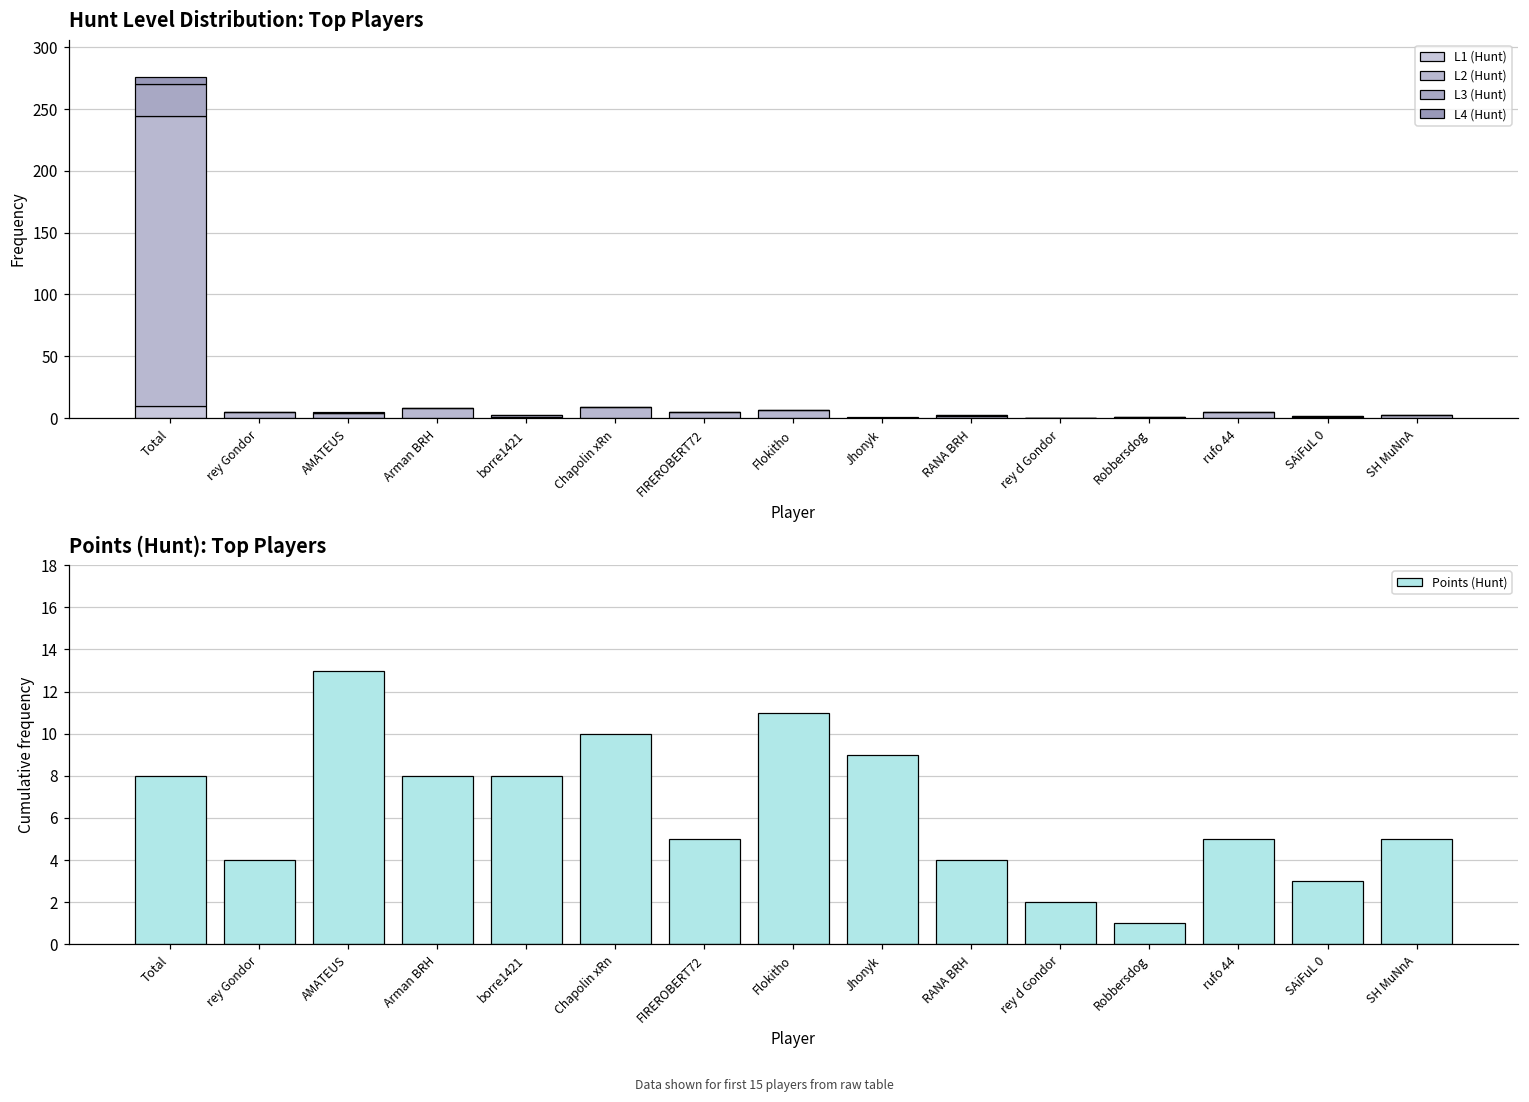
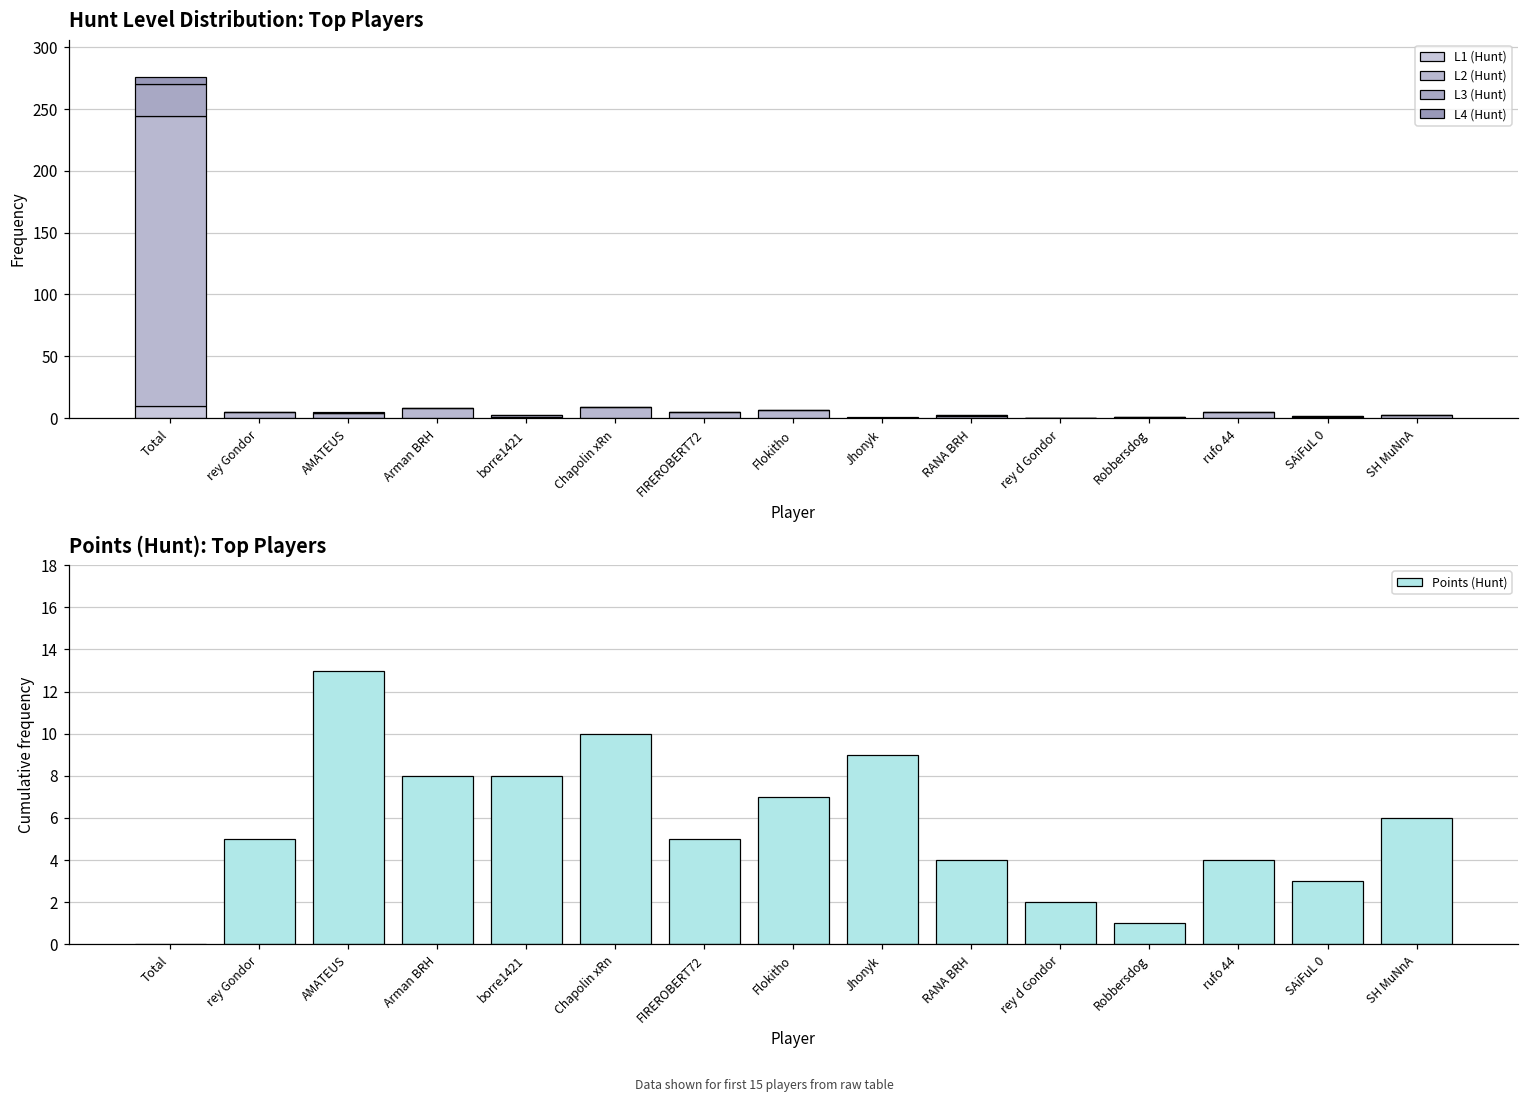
Points (Hunt): Top Players, Total: 8 -> 0
Points (Hunt): Top Players, rey Gondor: 4 -> 5
Points (Hunt): Top Players, Flokitho: 11 -> 7
Points (Hunt): Top Players, rufo 44: 5 -> 4
Points (Hunt): Top Players, SH MuNnA: 5 -> 6
